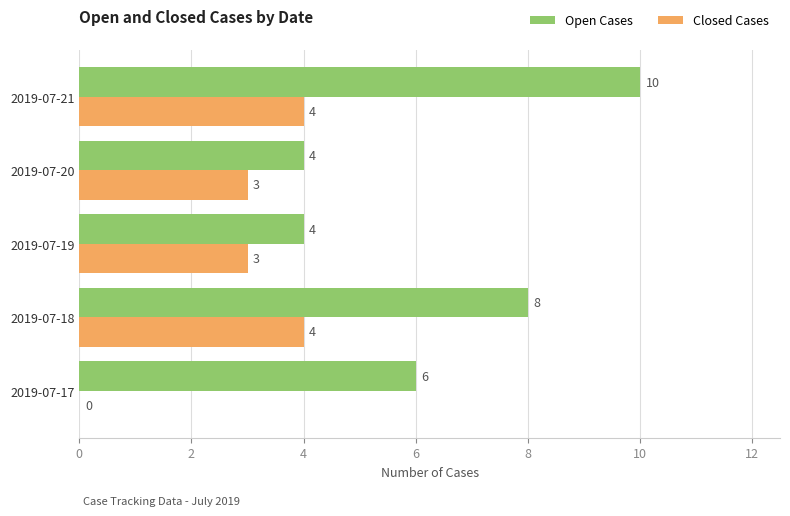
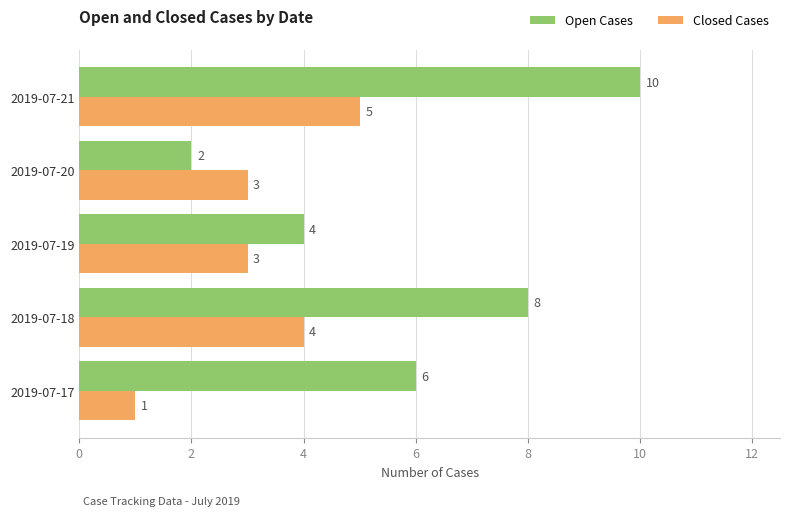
Closed Cases, 2019-07-21: 4 -> 5
Open Cases, 2019-07-20: 4 -> 2
Closed Cases, 2019-07-17: 0 -> 1
